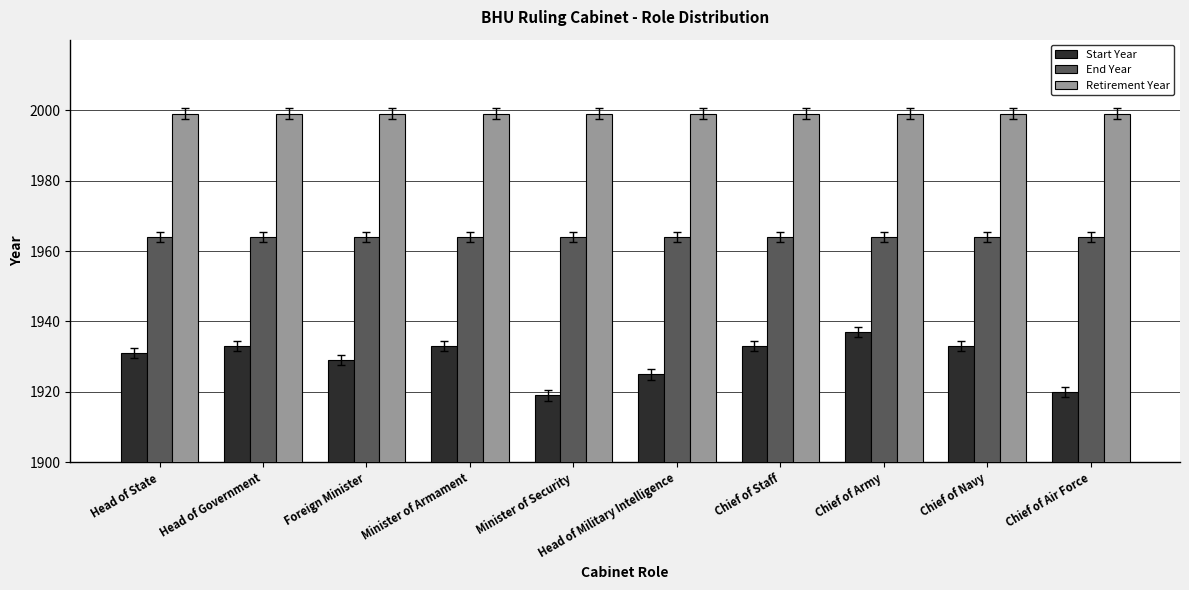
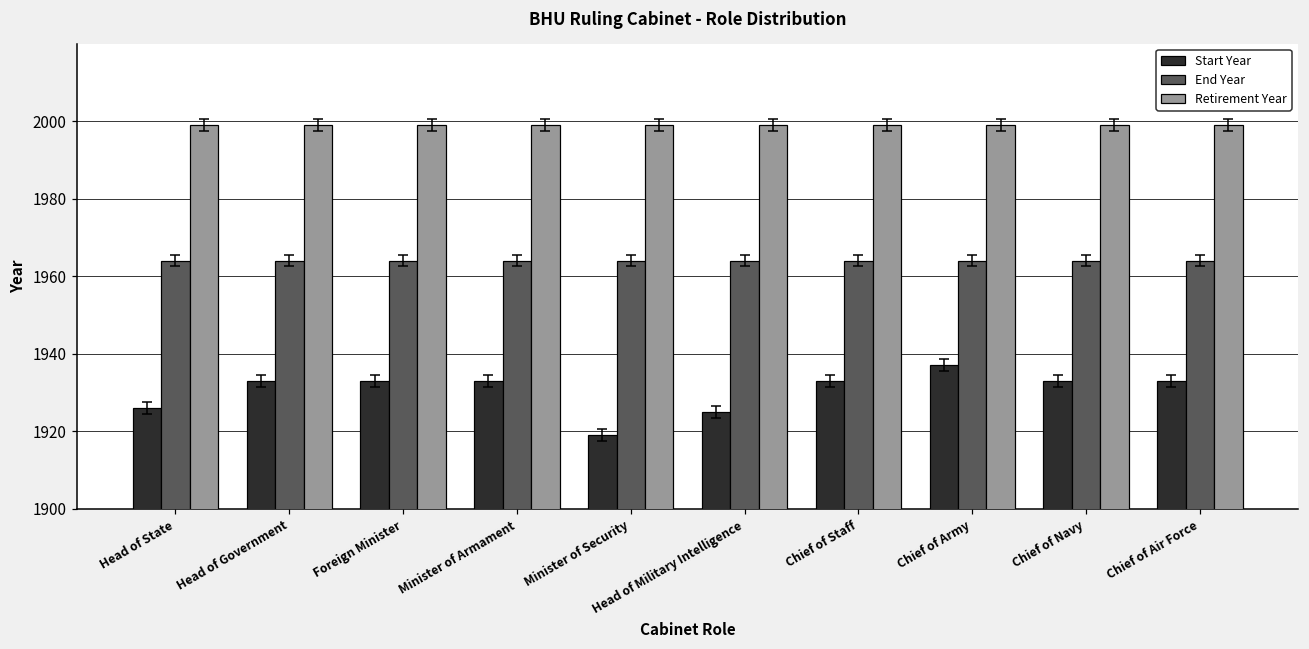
Start Year, Head of State: 1931 -> 1926
Start Year, Foreign Minister: 1929 -> 1933
Start Year, Chief of Air Force: 1920 -> 1933
